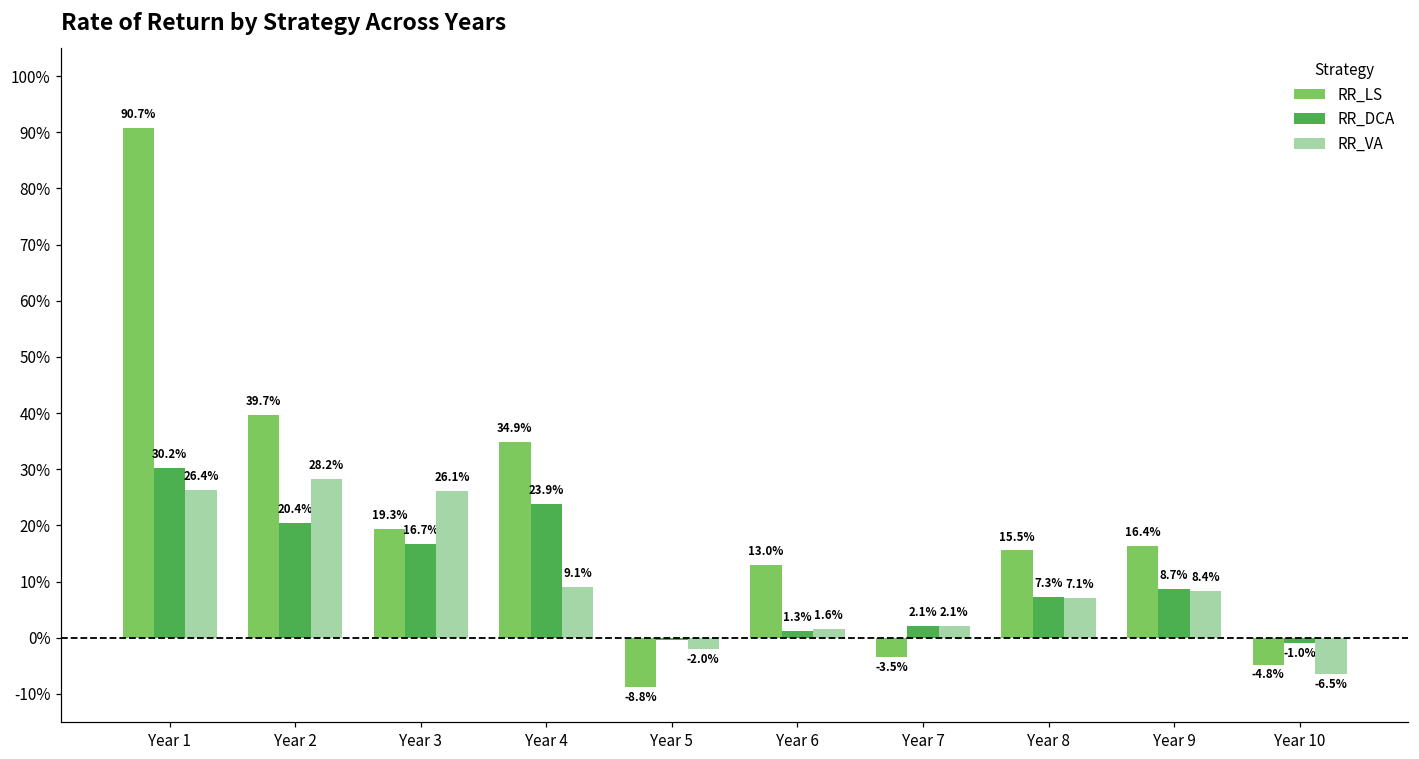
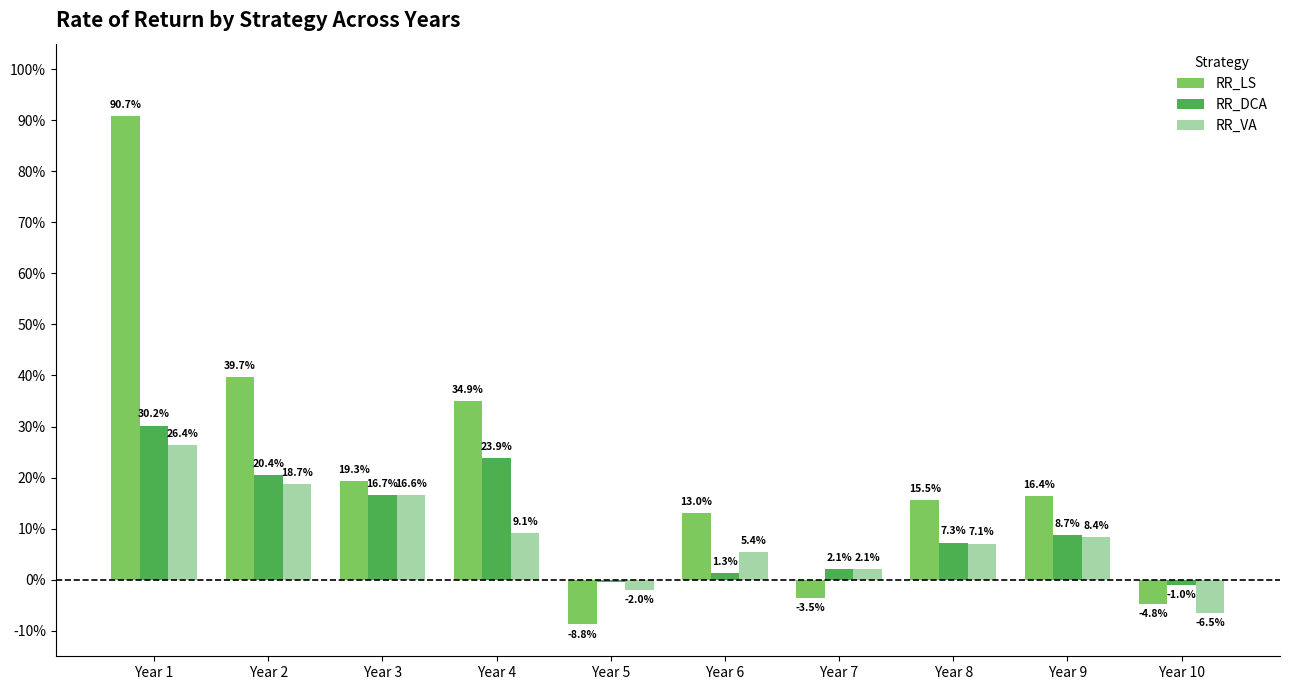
RR_VA, Year 2: 28.2% -> 18.7%
RR_VA, Year 3: 26.1% -> 16.6%
RR_VA, Year 6: 1.6% -> 5.4%
